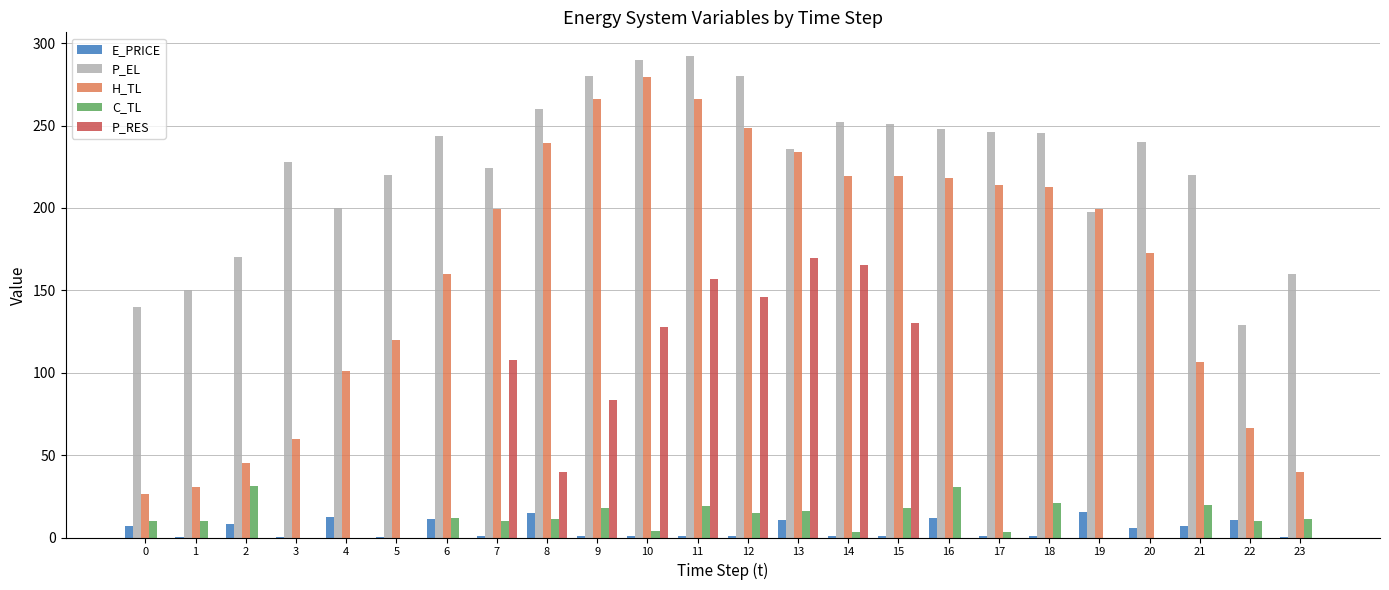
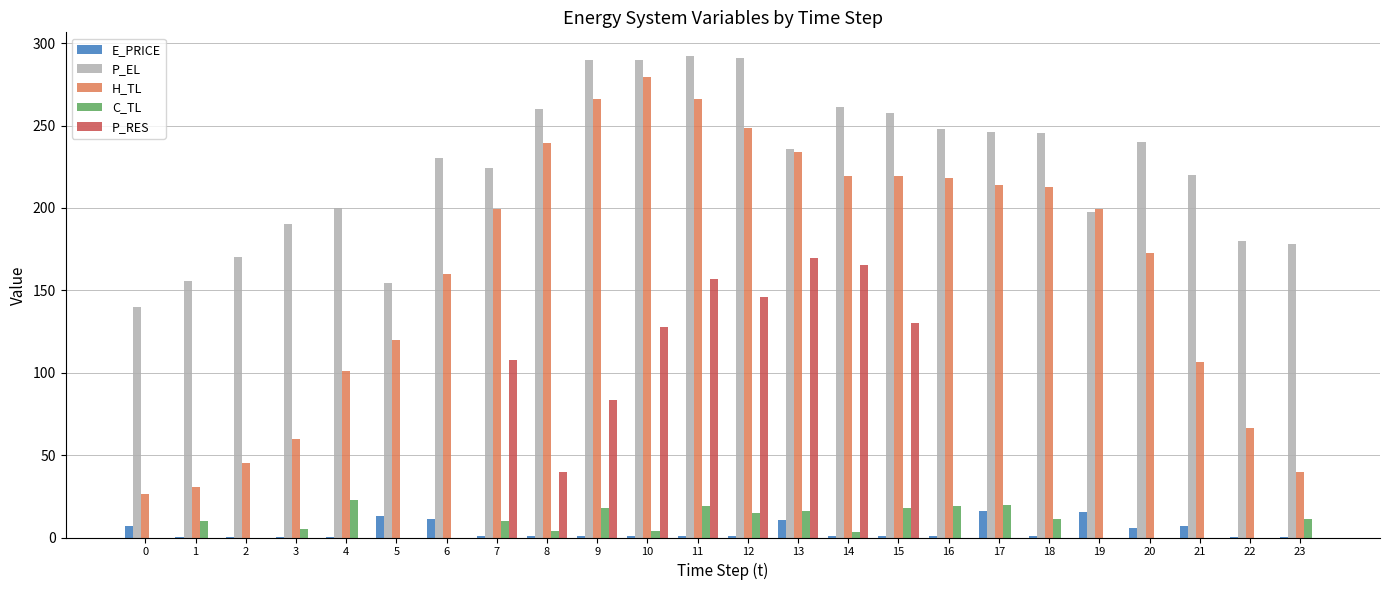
C_TL, 0: 10 -> 0
P_EL, 1: 150 -> 155
E_PRICE, 2: 8 -> 0
C_TL, 2: 31 -> 0
P_EL, 3: 228 -> 190
C_TL, 3: 0 -> 5
E_PRICE, 4: 12 -> 0
C_TL, 4: 0 -> 23
E_PRICE, 5: 0 -> 13
P_EL, 5: 220 -> 155
P_EL, 6: 244 -> 230
C_TL, 6: 12 -> 0
E_PRICE, 8: 15 -> 1
C_TL, 8: 11 -> 4
P_EL, 9: 280 -> 290
P_EL, 12: 280 -> 291
P_EL, 14: 252 -> 261
P_EL, 15: 251 -> 258
E_PRICE, 16: 12 -> 1
C_TL, 16: 31 -> 19
E_PRICE, 17: 1 -> 16
C_TL, 17: 3 -> 20
C_TL, 18: 21 -> 11
C_TL, 21: 20 -> 0
E_PRICE, 22: 11 -> 0
P_EL, 22: 129 -> 180
C_TL, 22: 10 -> 0
P_EL, 23: 160 -> 178
